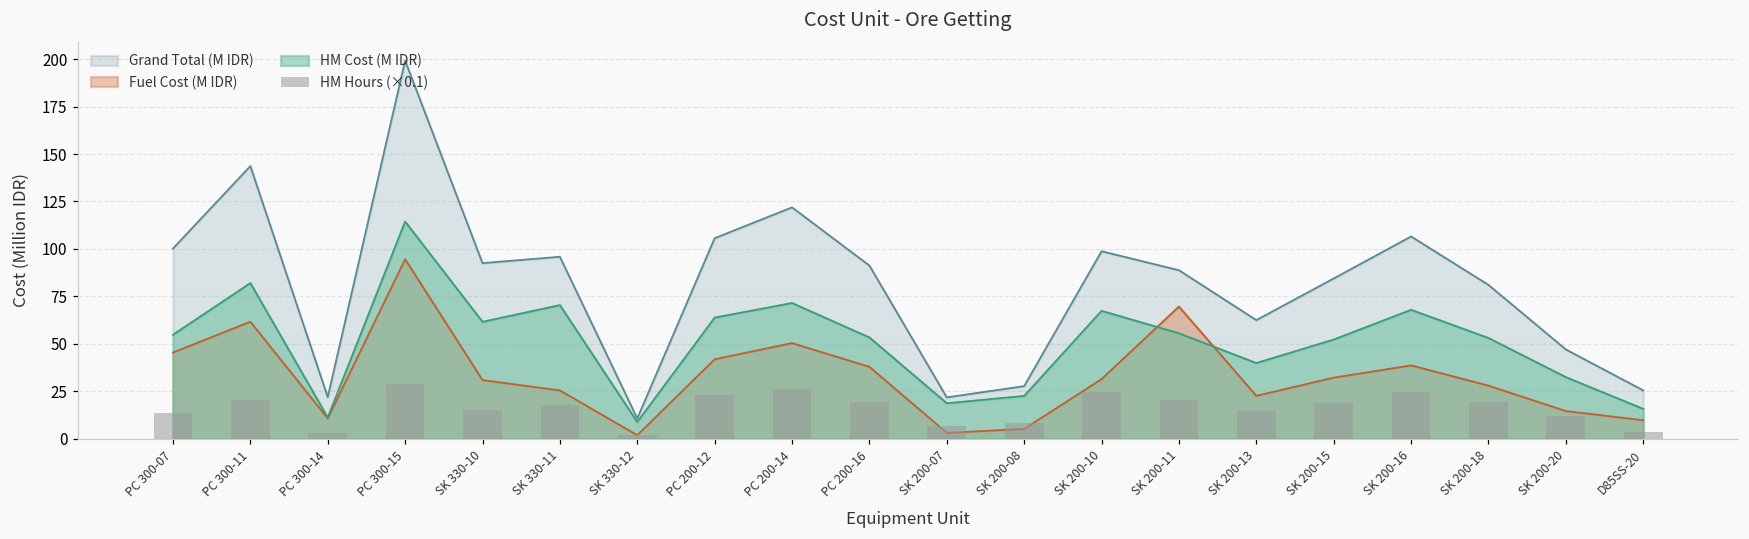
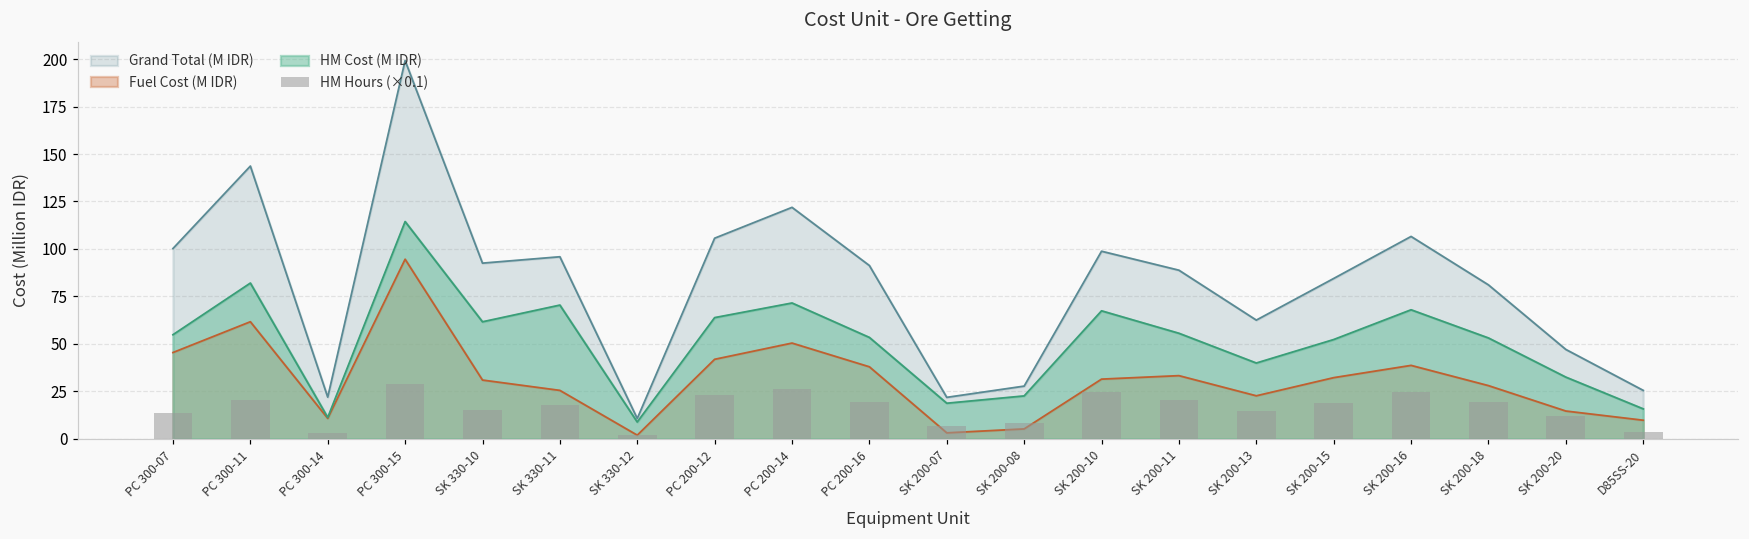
Fuel Cost (M IDR), SK 200-11: 70 -> 33
